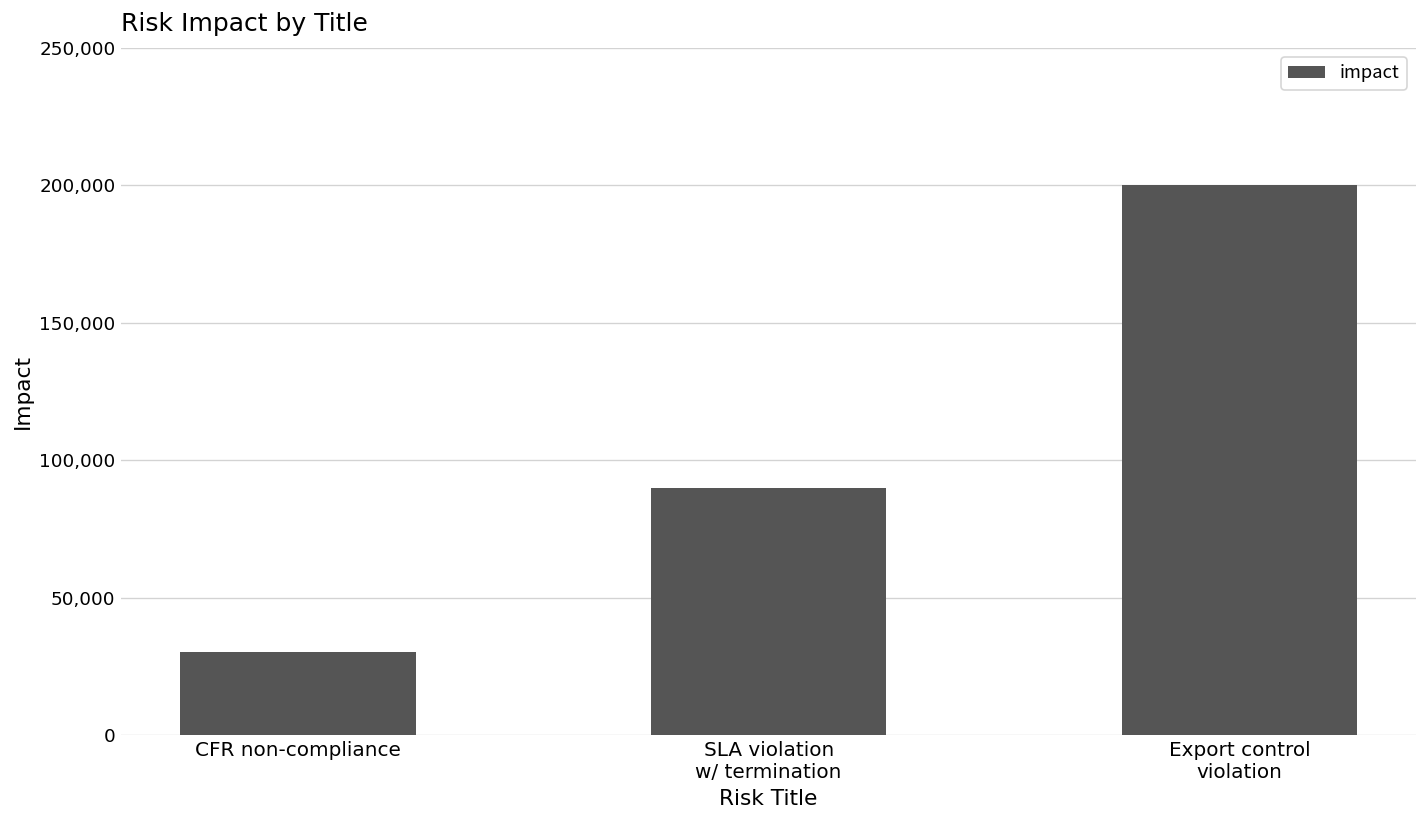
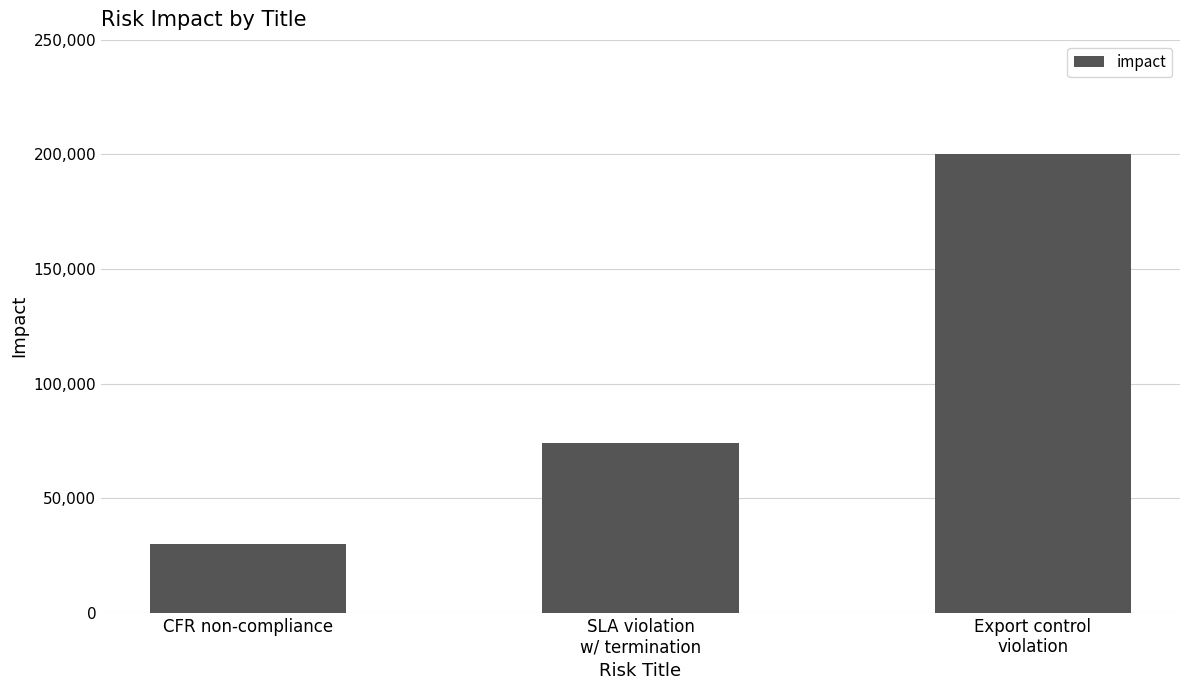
SLA violation w/ termination: 90,000 -> 74,000
